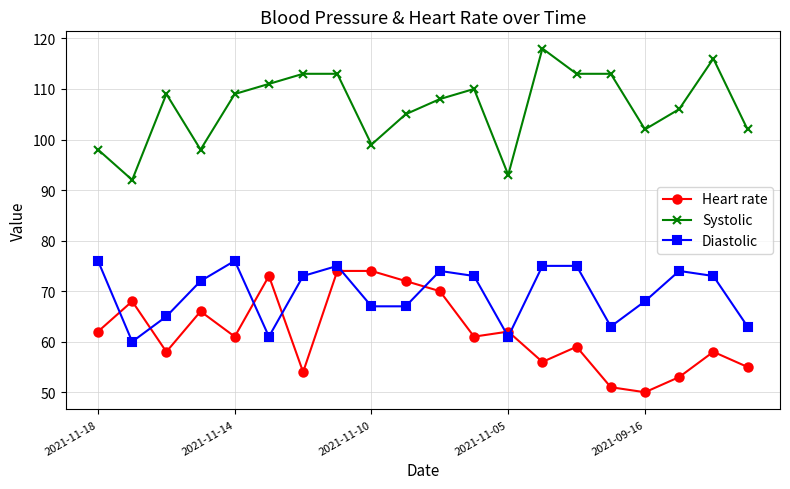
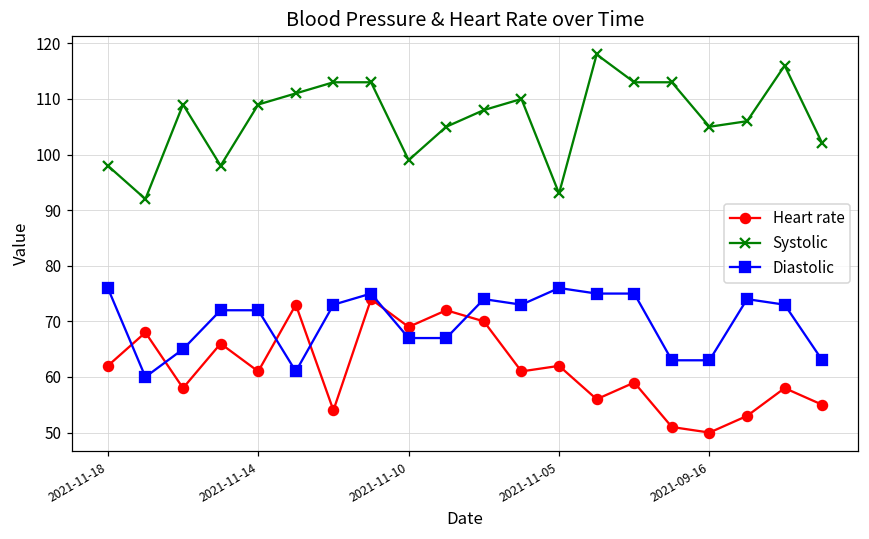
Diastolic, 2021-11-14: 76 -> 72
Heart rate, 2021-11-10: 74 -> 69
Diastolic, 2021-11-05: 61 -> 76
Systolic, 2021-09-16: 102 -> 105
Diastolic, 2021-09-16: 68 -> 63
